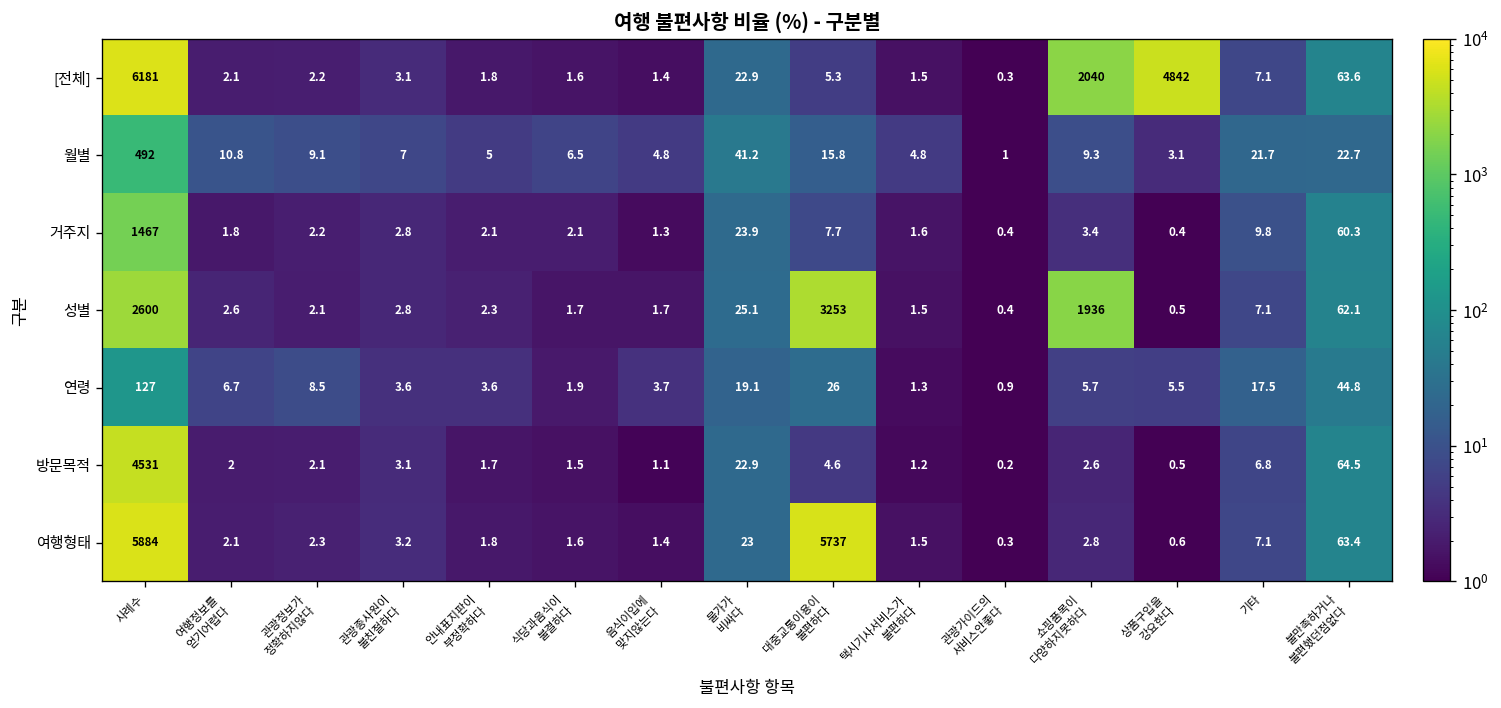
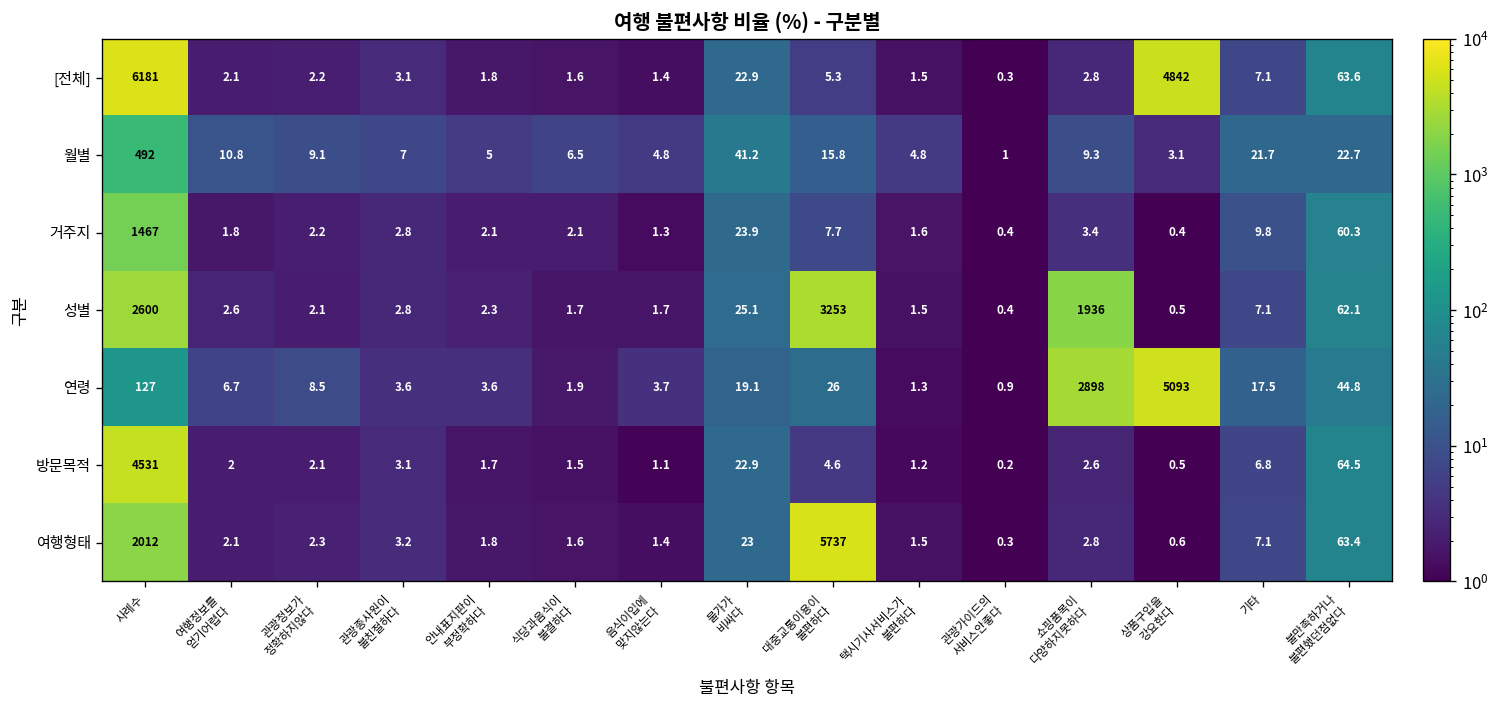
[전체], 쇼핑품목이 다양하지못하다: 2040 -> 2.8
연령, 쇼핑품목이 다양하지못하다: 5.7 -> 2898
연령, 상품구입을 강요한다: 5.5 -> 5093
여행형태, 사례수: 5884 -> 2012
